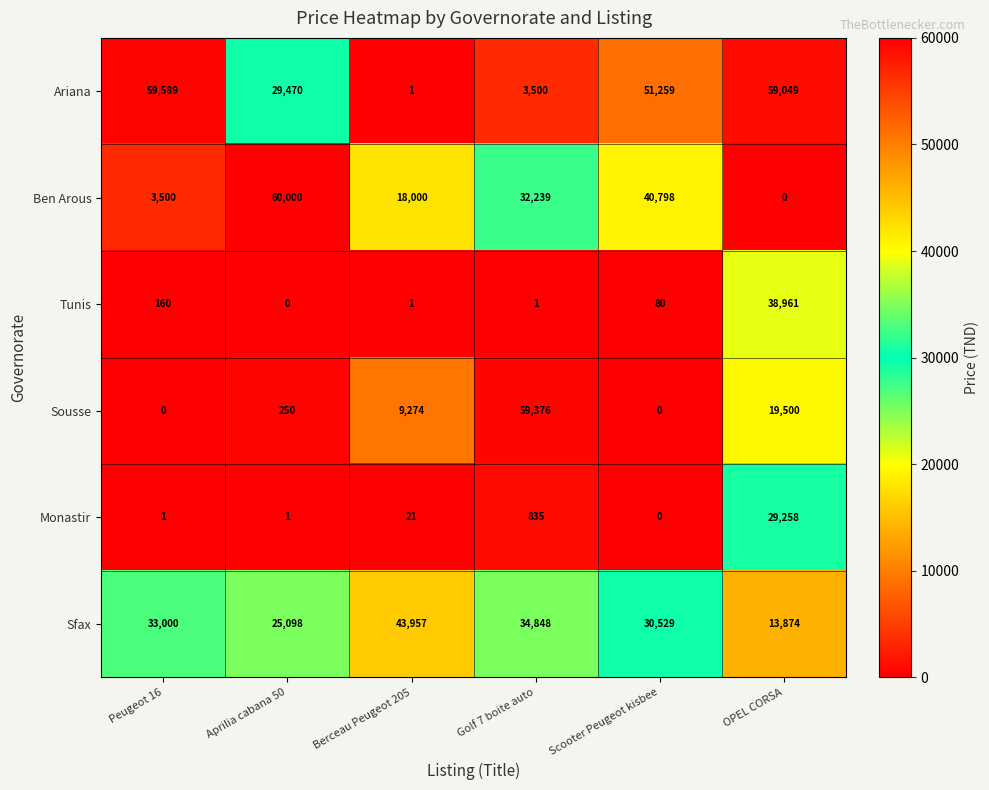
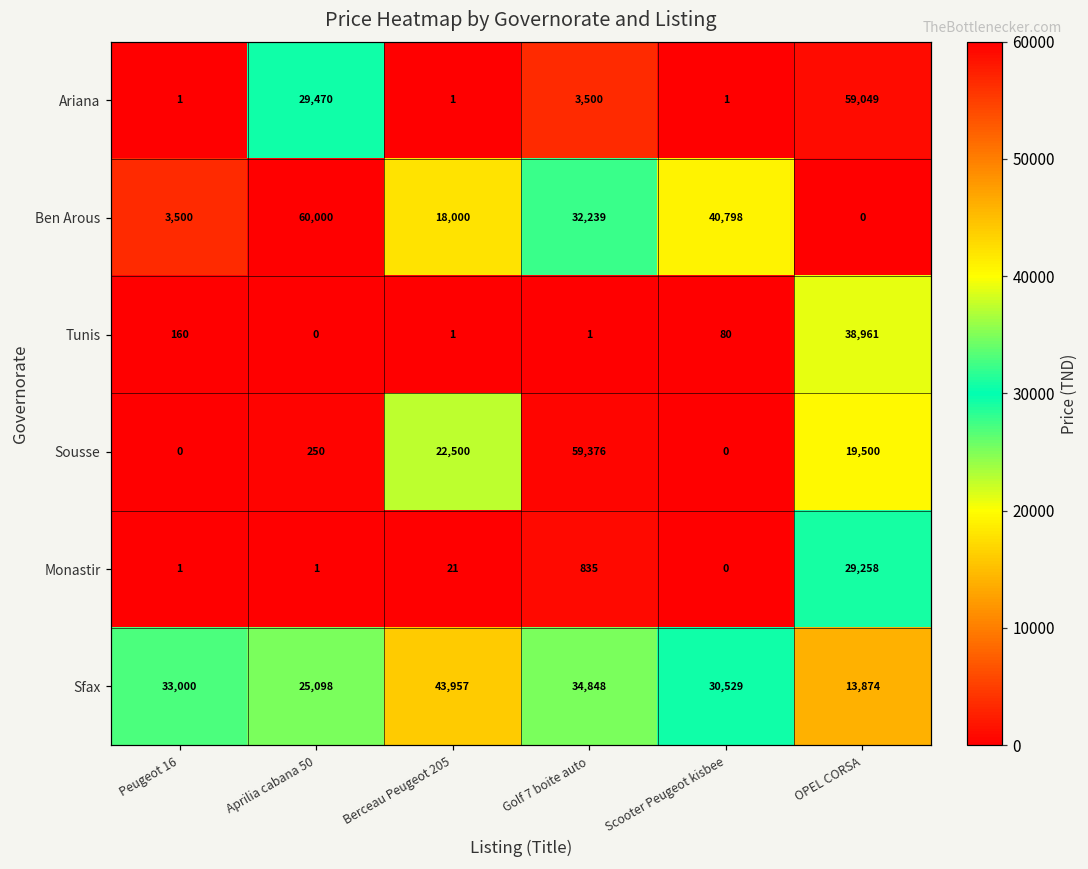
Ariana, Peugeot 16: 59,589 -> 1
Ariana, Scooter Peugeot kisbee: 51,259 -> 1
Sousse, Berceau Peugeot 205: 9,274 -> 22,500
